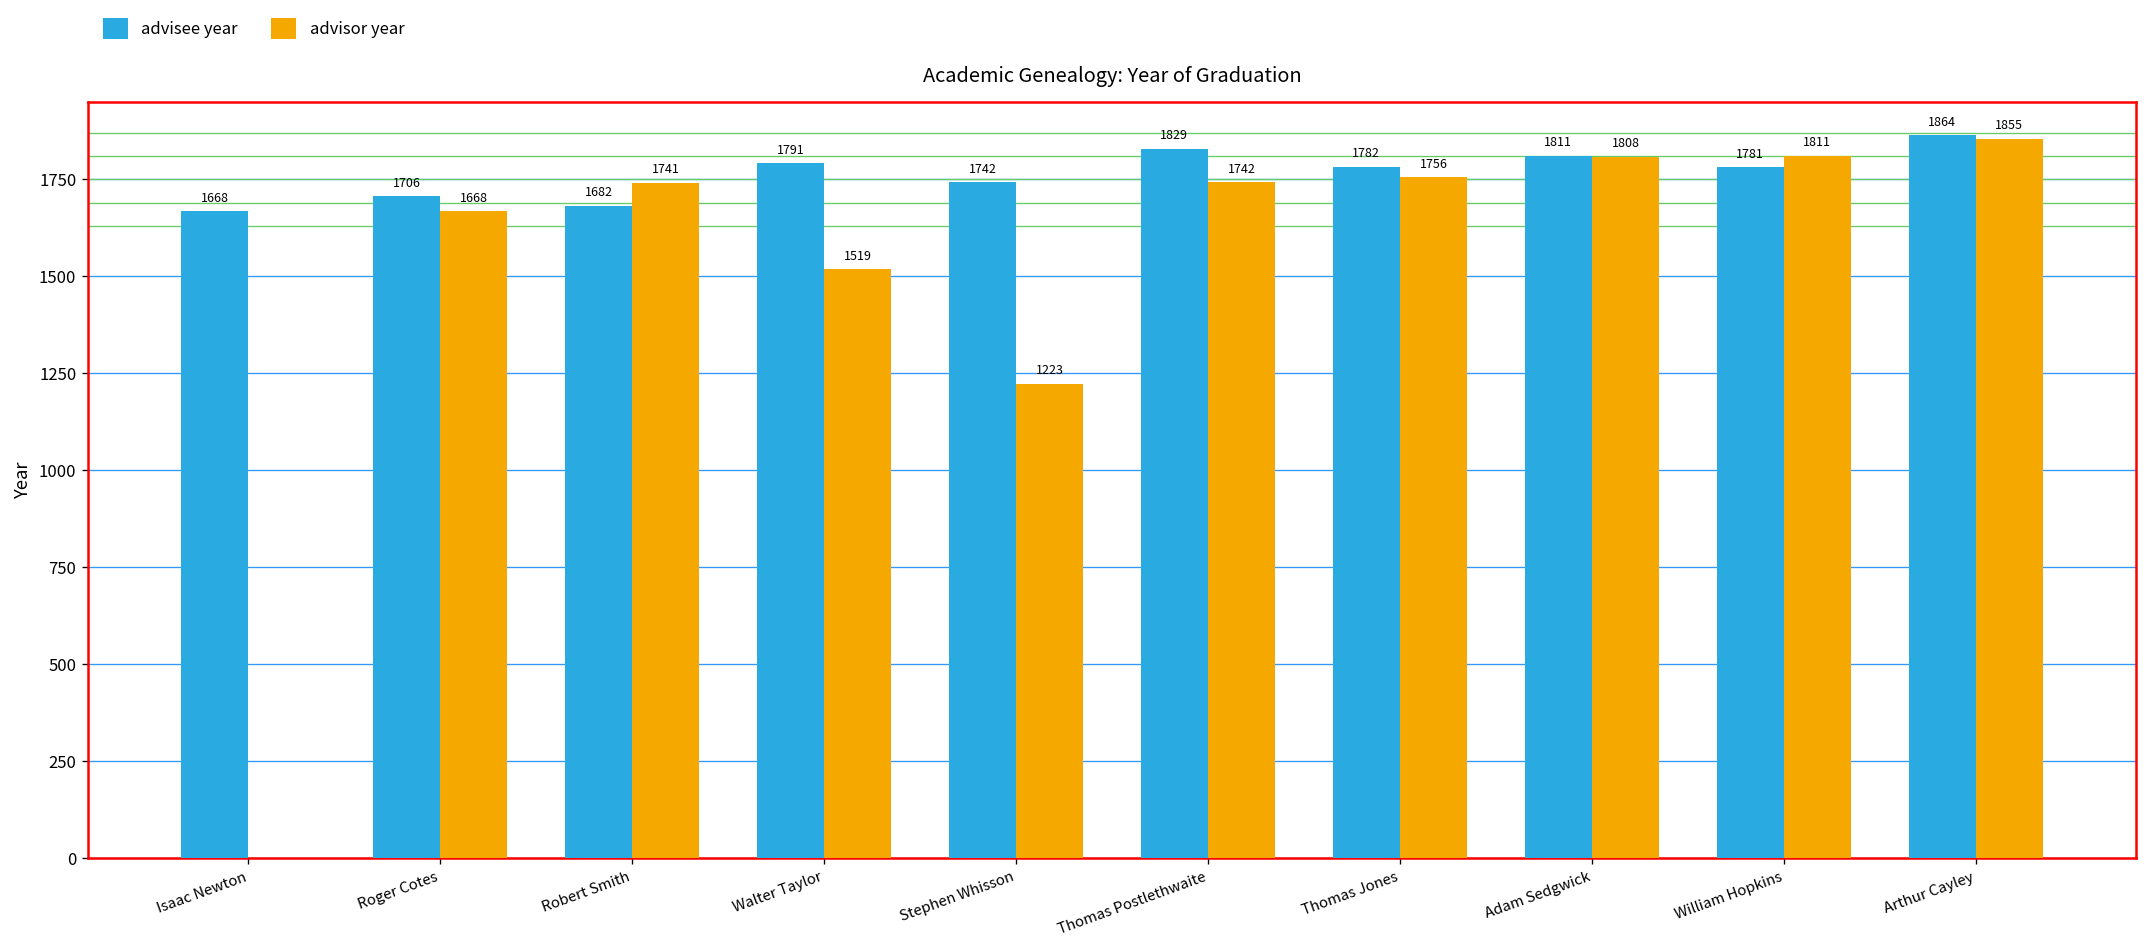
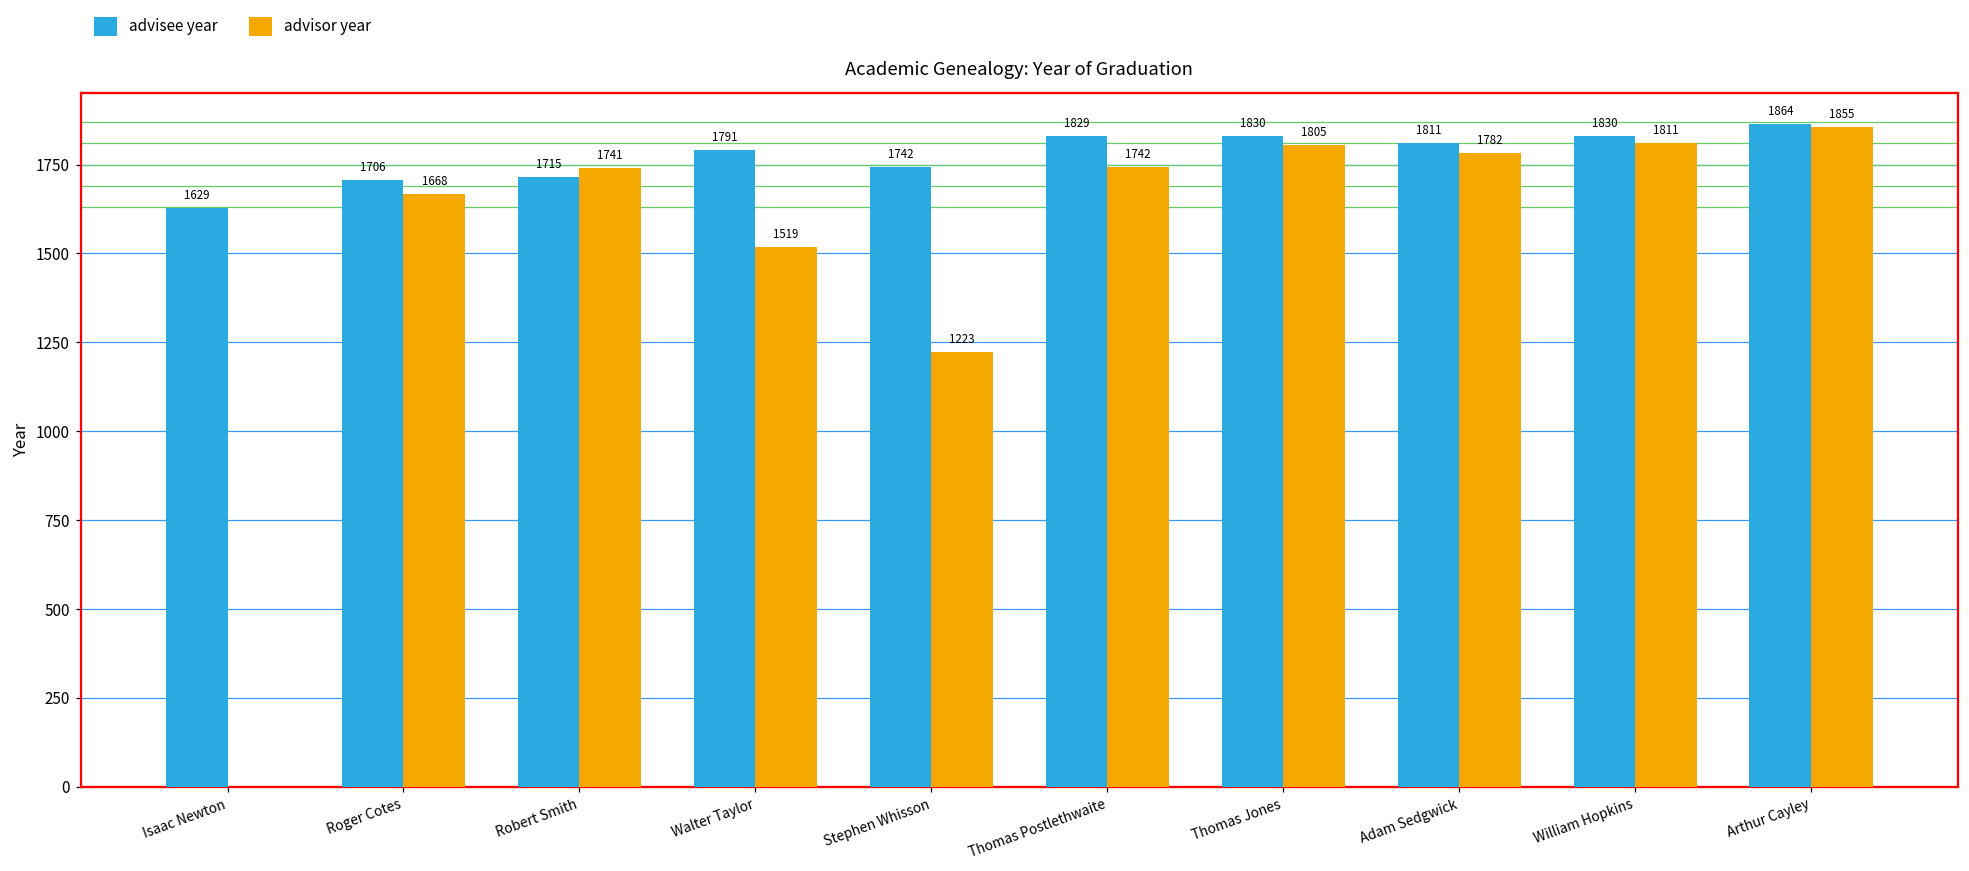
advisee year, Isaac Newton: 1668 -> 1629
advisee year, Robert Smith: 1682 -> 1715
advisee year, Thomas Jones: 1782 -> 1830
advisor year, Thomas Jones: 1756 -> 1805
advisor year, Adam Sedgwick: 1808 -> 1782
advisee year, William Hopkins: 1781 -> 1830
